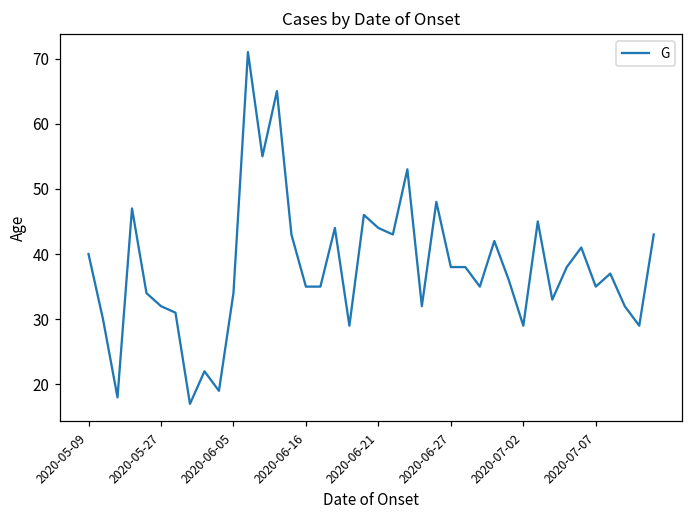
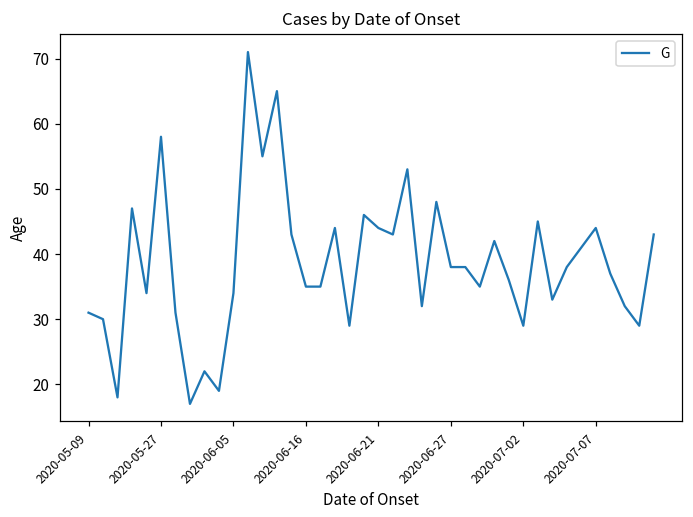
2020-05-09: 40 -> 31
2020-05-27: 32 -> 58
2020-07-07: 35 -> 44
